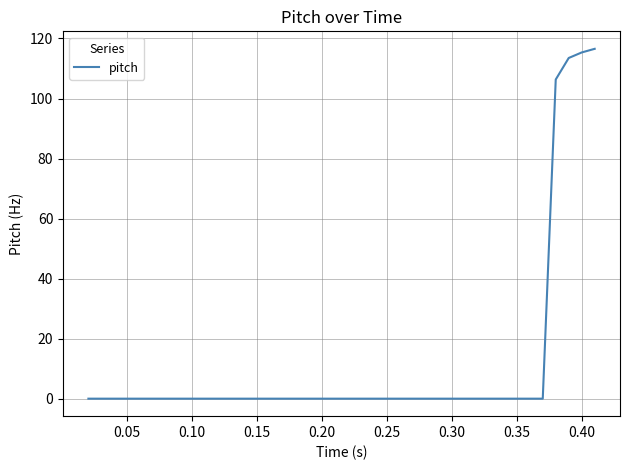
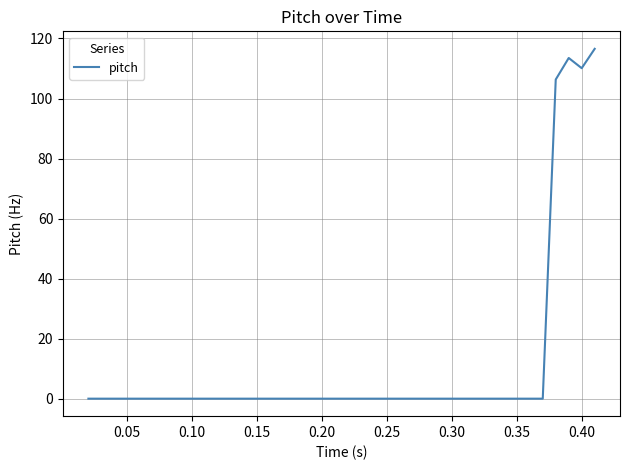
0.40: 115 -> 110
